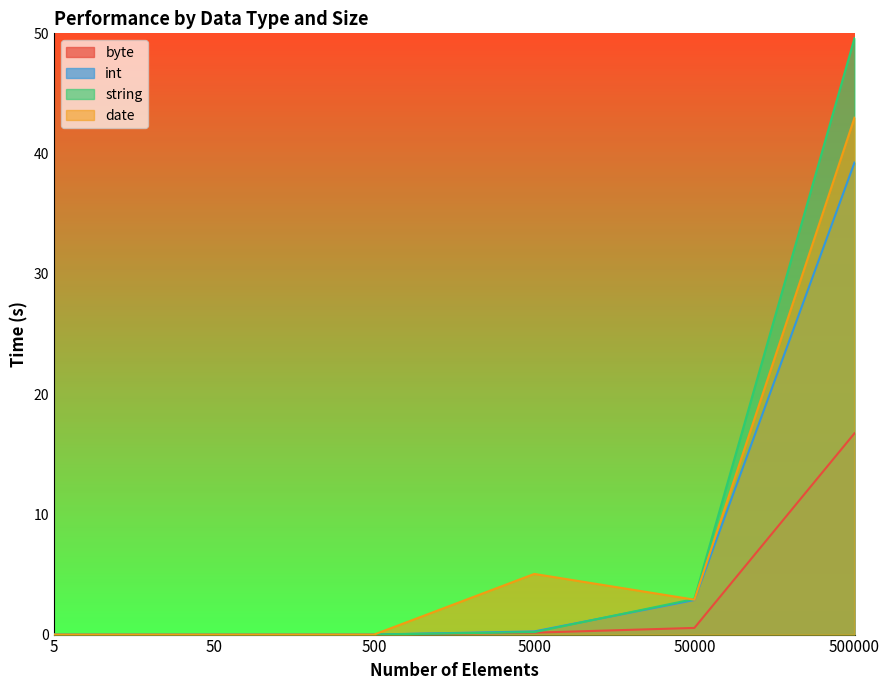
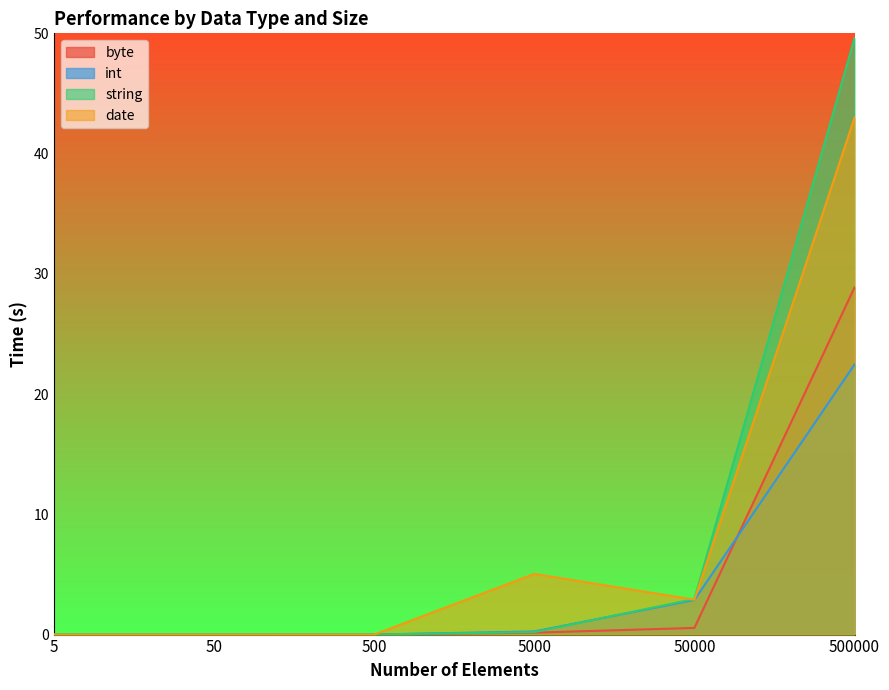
byte, 500000: 16.7 -> 28.9
int, 500000: 39.3 -> 22.5
